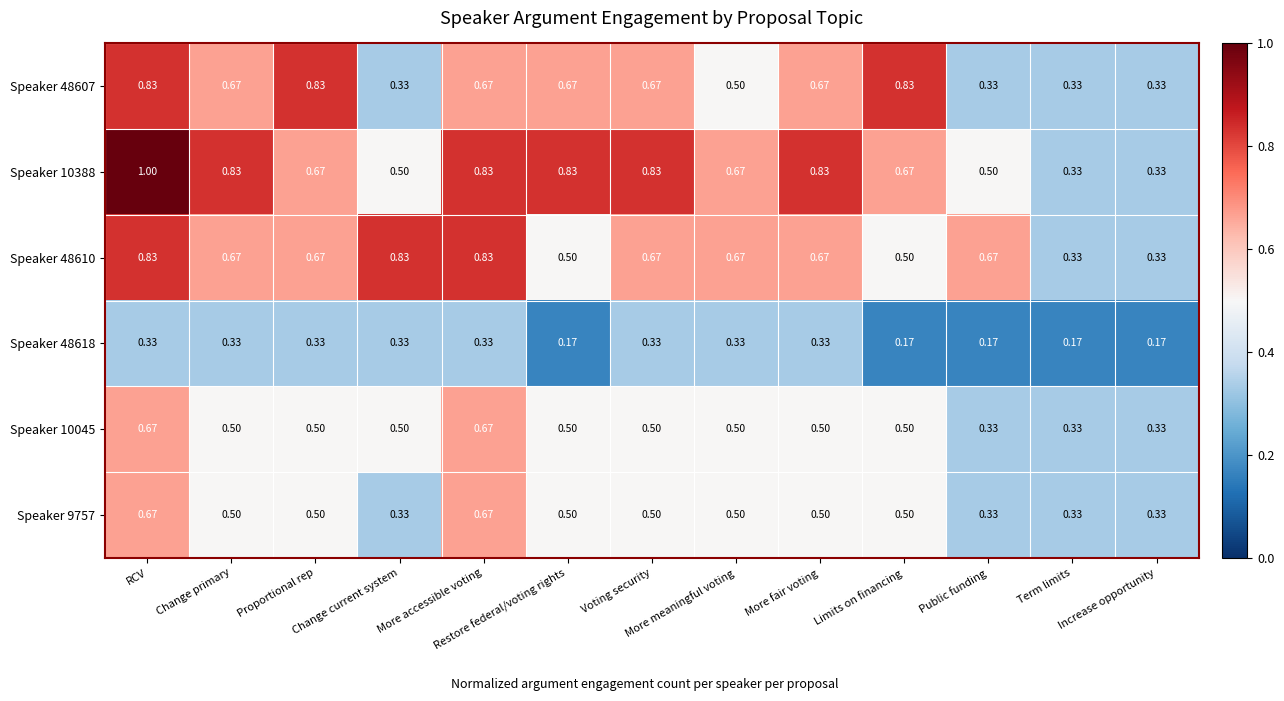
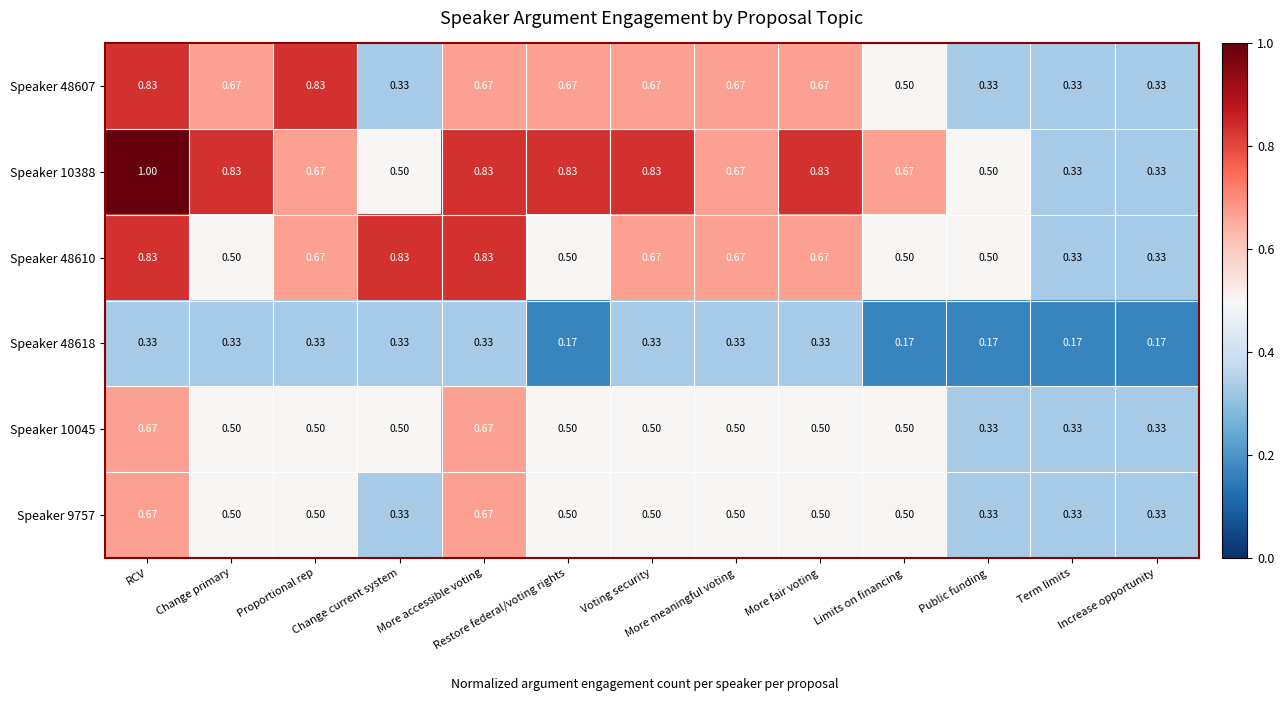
Speaker 48607, More meaningful voting: 0.50 -> 0.67
Speaker 48607, Limits on financing: 0.83 -> 0.50
Speaker 48610, Change primary: 0.67 -> 0.50
Speaker 48610, Public funding: 0.67 -> 0.50
